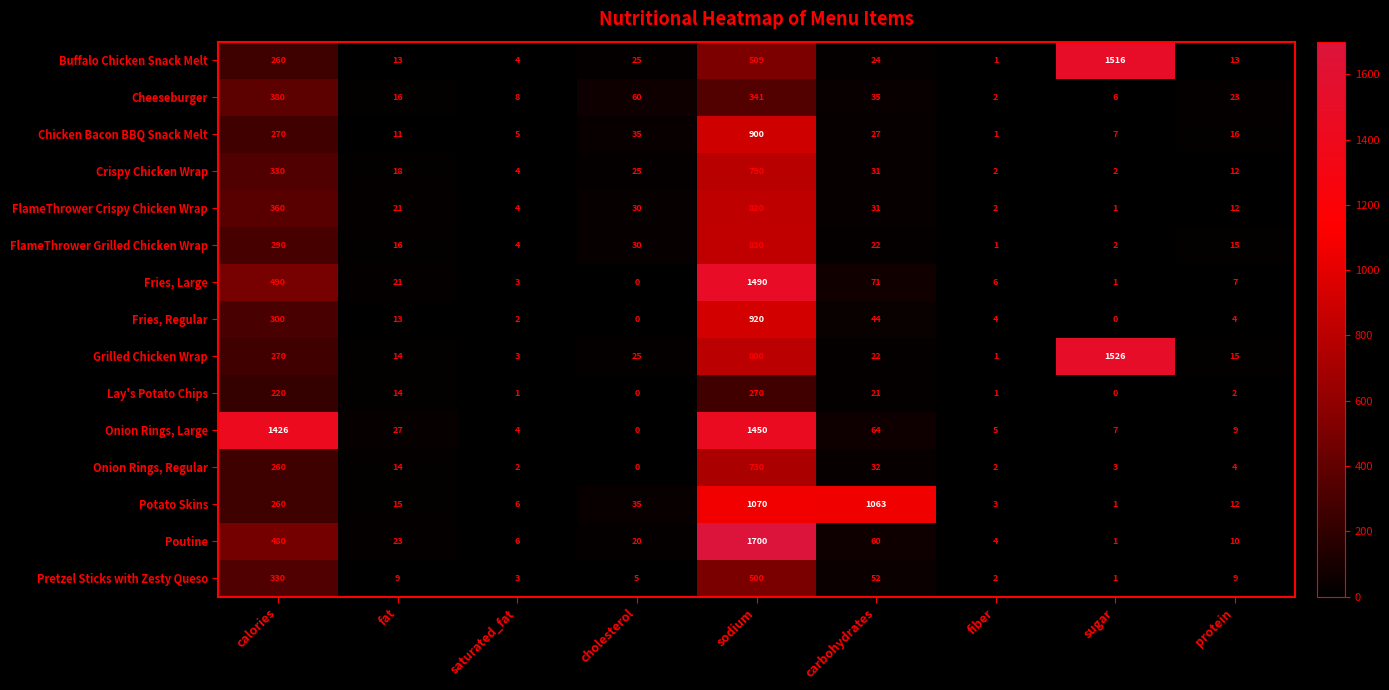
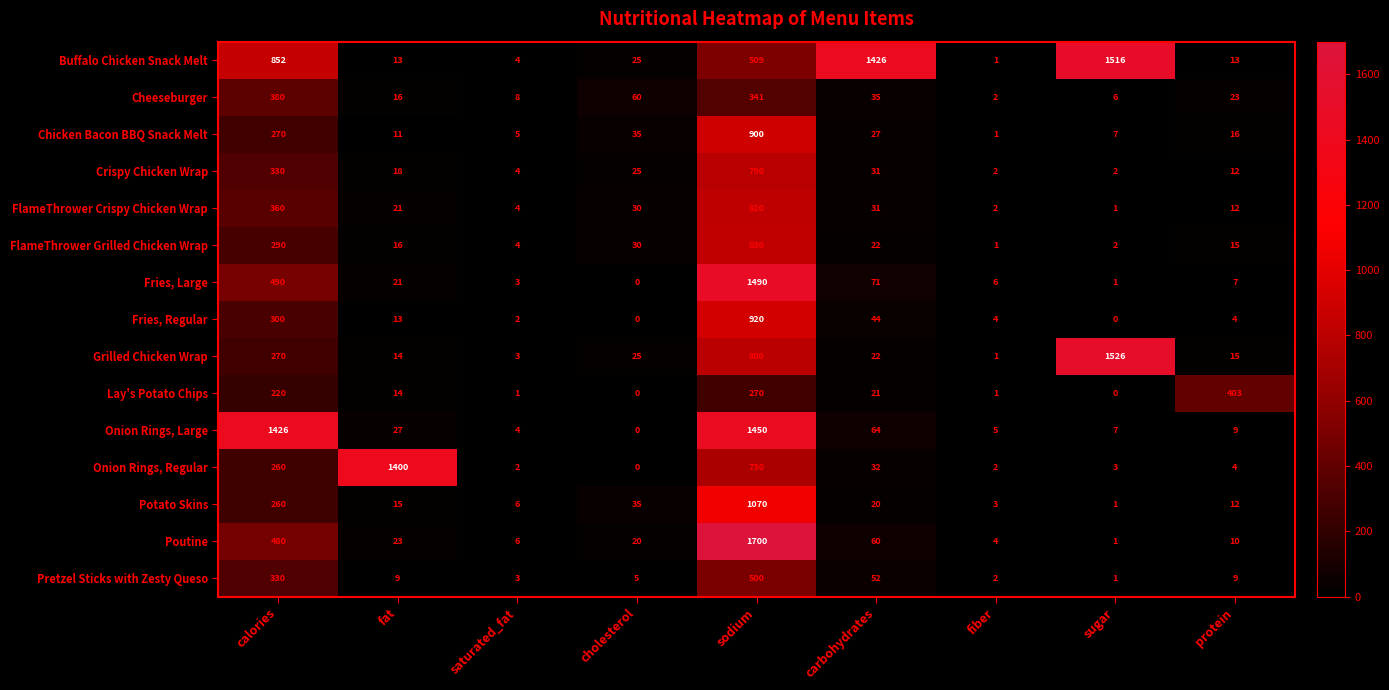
Buffalo Chicken Snack Melt, calories: 260 -> 852
Buffalo Chicken Snack Melt, carbohydrates: 24 -> 1426
Lay's Potato Chips, protein: 2 -> 403
Onion Rings, Regular, fat: 14 -> 1400
Potato Skins, carbohydrates: 1063 -> 20
